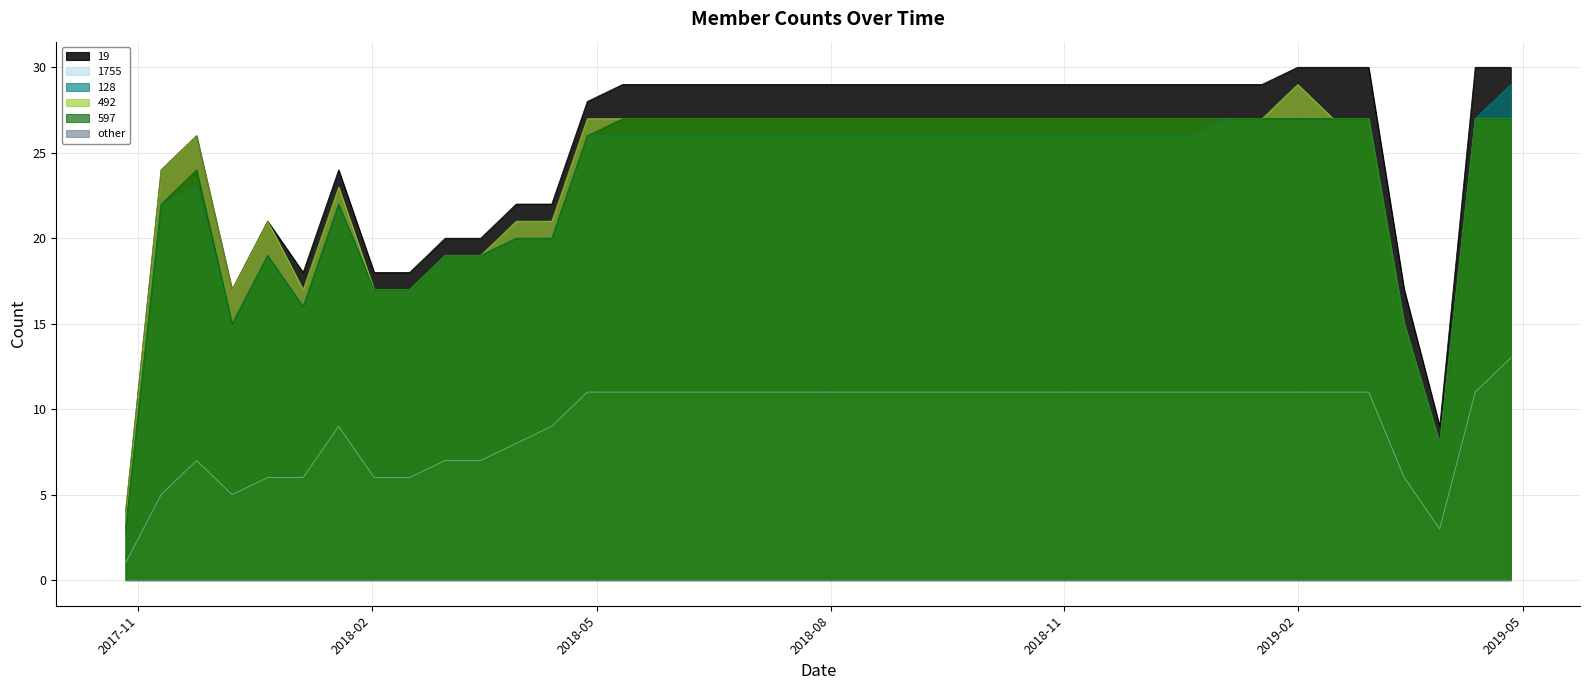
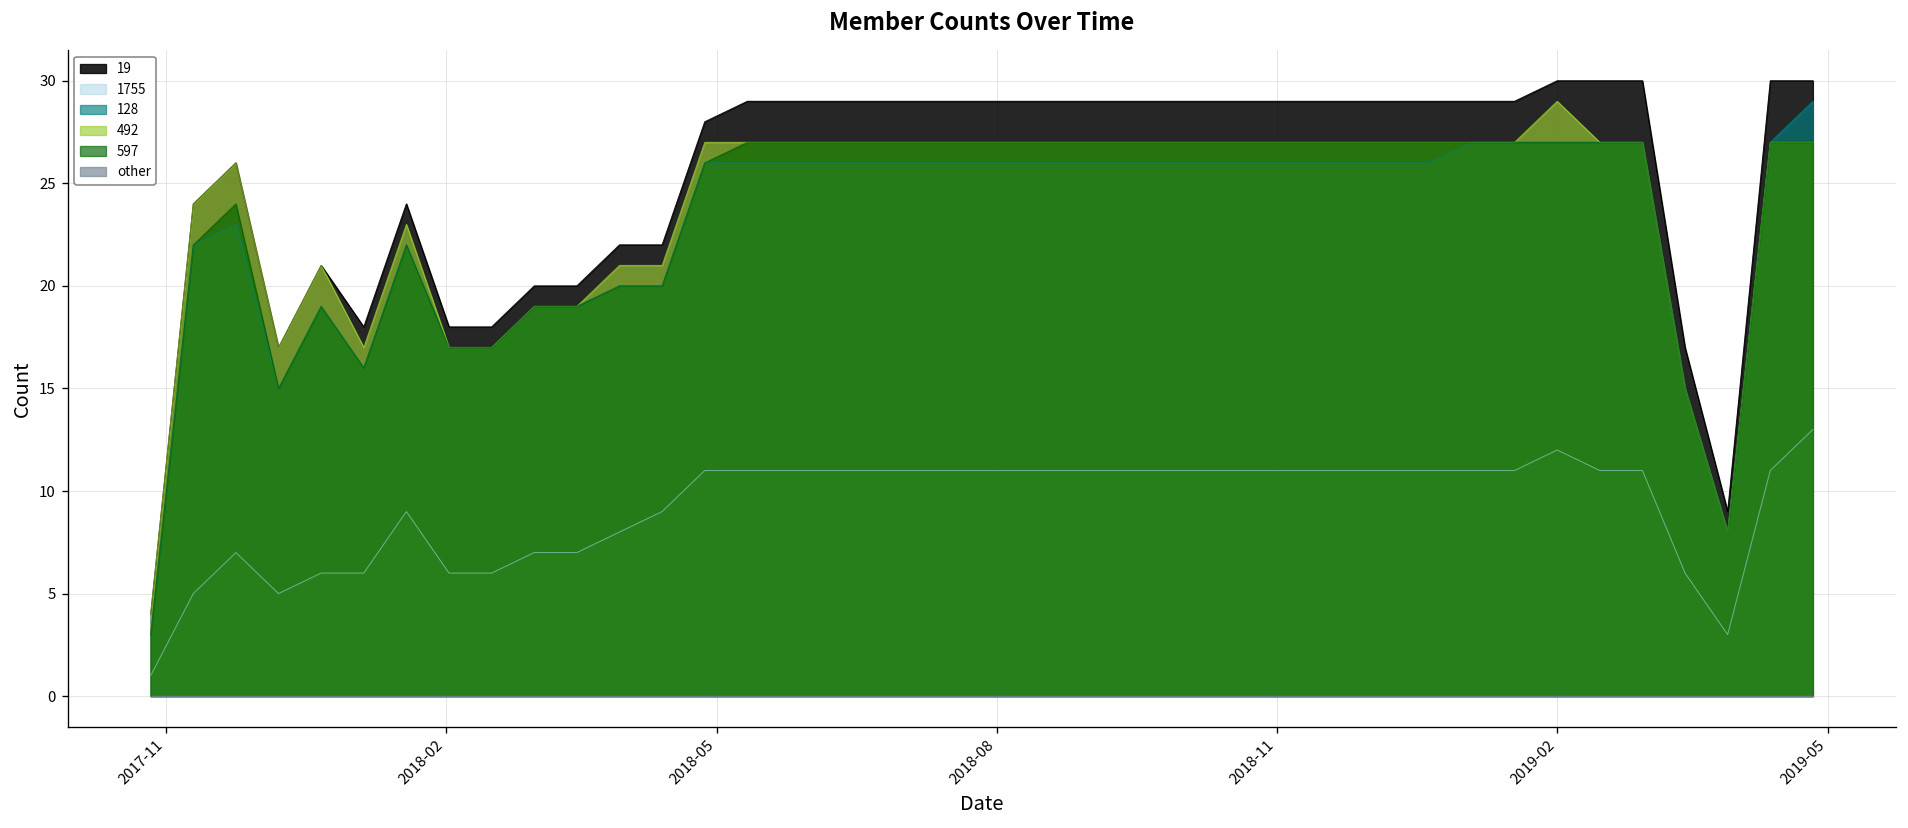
1755, 2019-02: 11 -> 12
